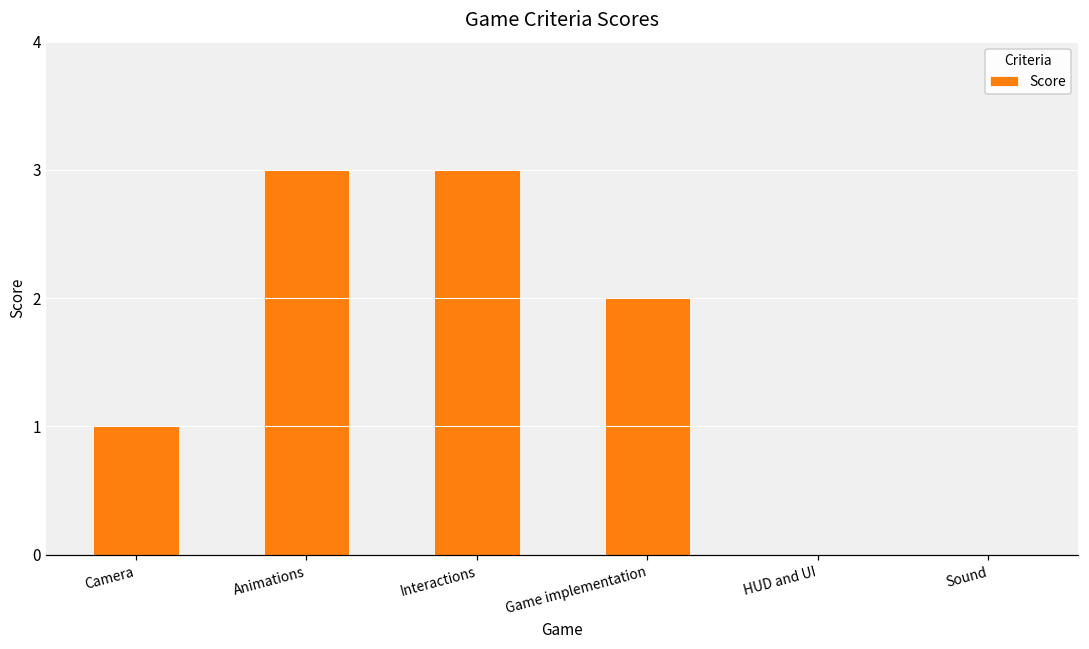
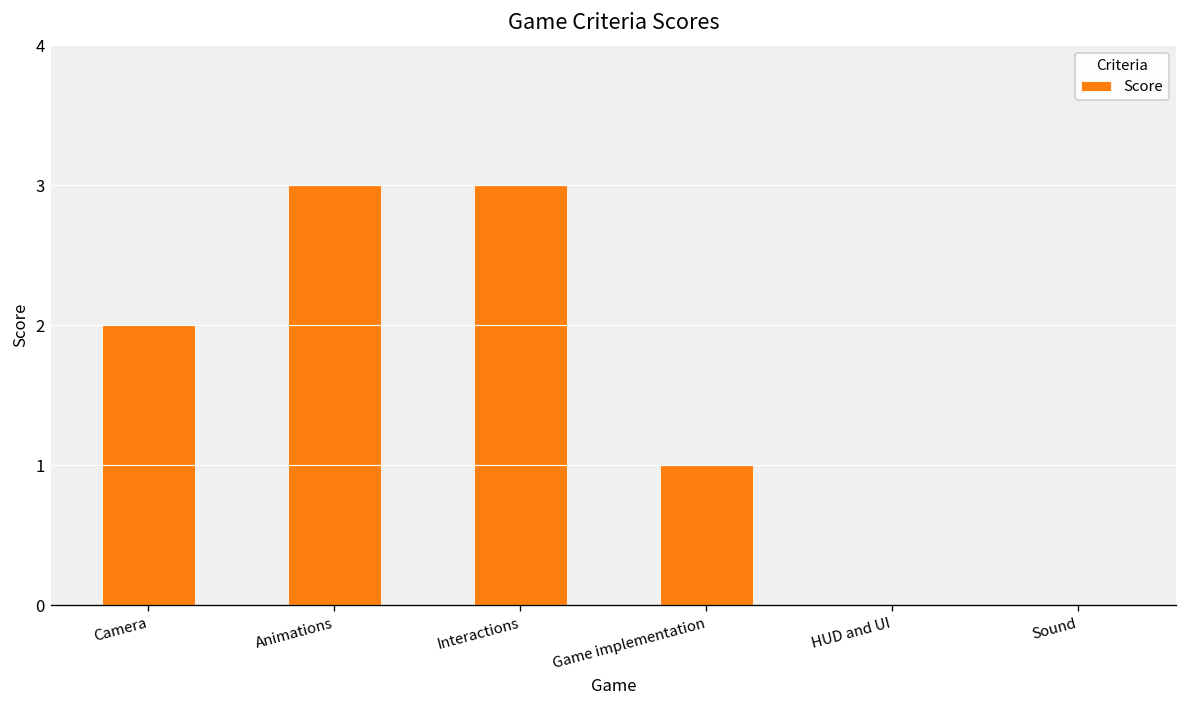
Camera: 1 -> 2
Game implementation: 2 -> 1
